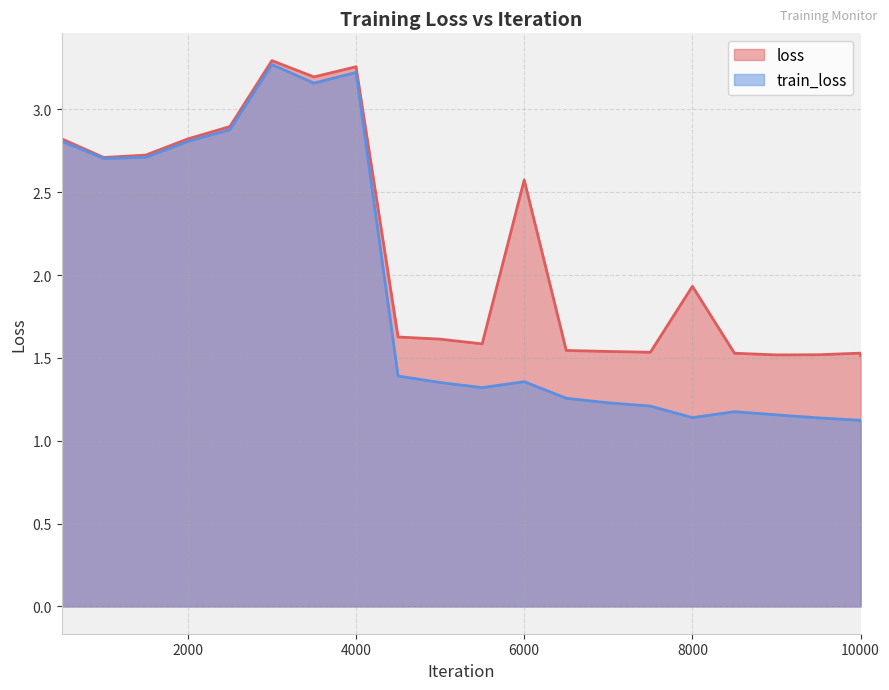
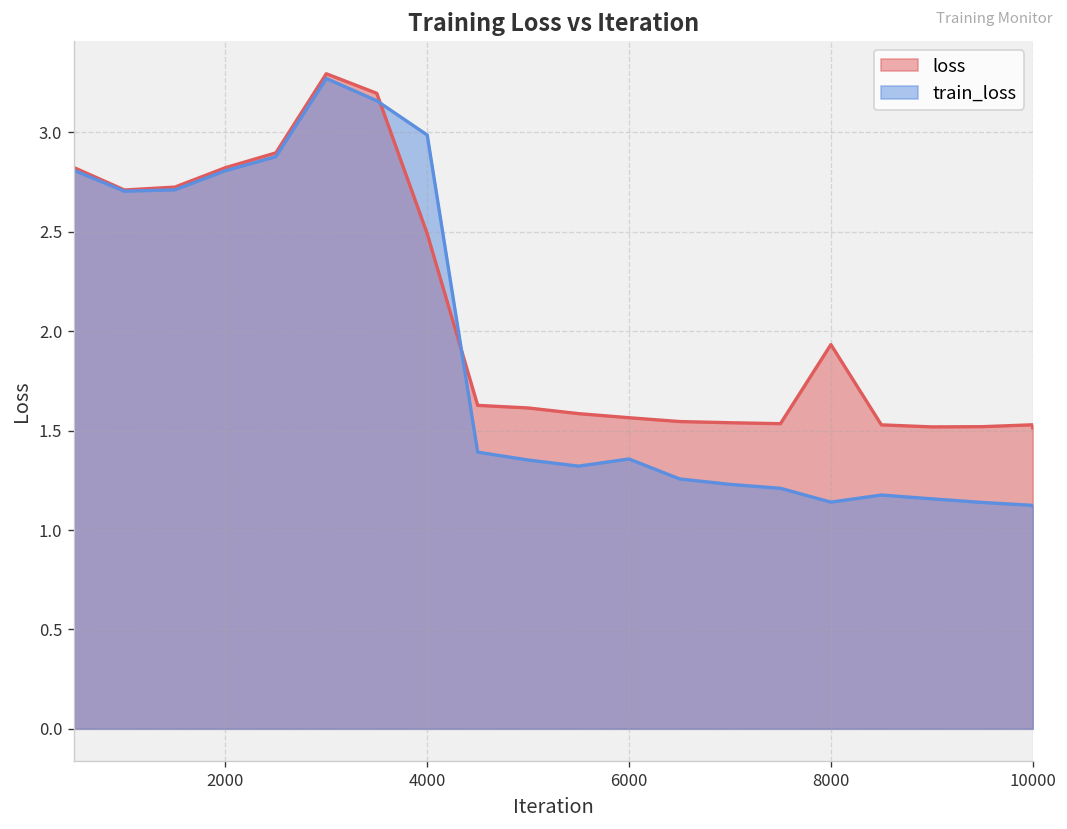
loss, 4000: 3.26 -> 2.49
train_loss, 4000: 3.22 -> 2.99
loss, 6000: 2.57 -> 1.56
